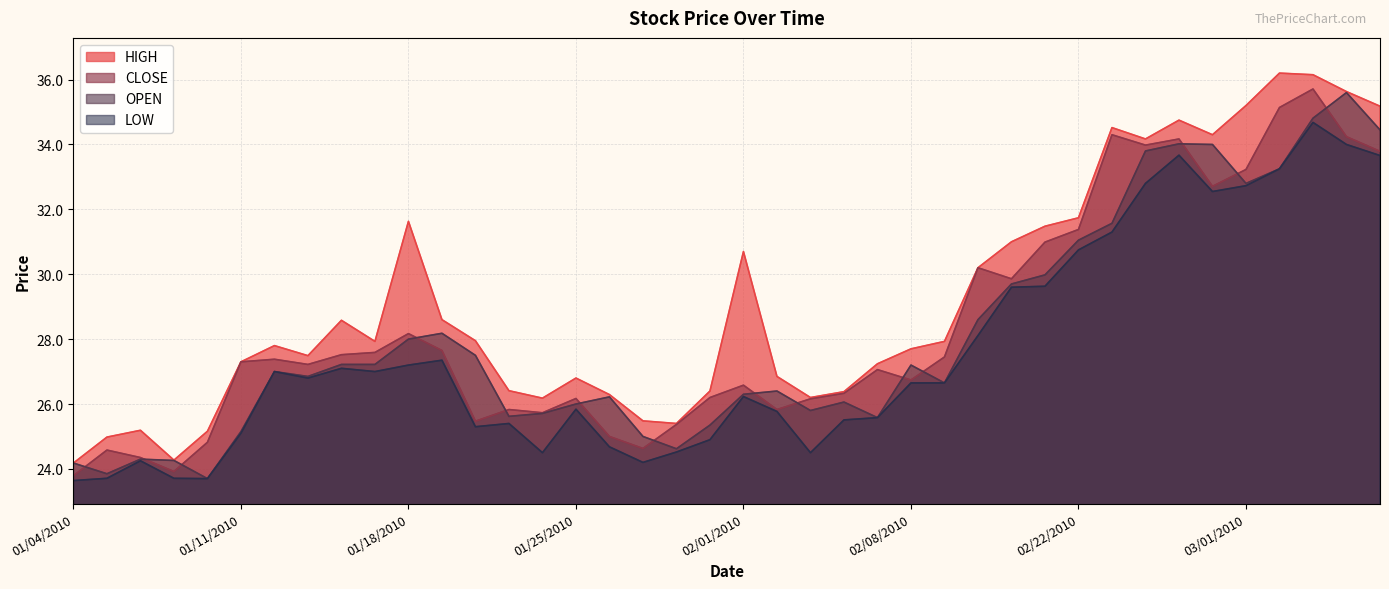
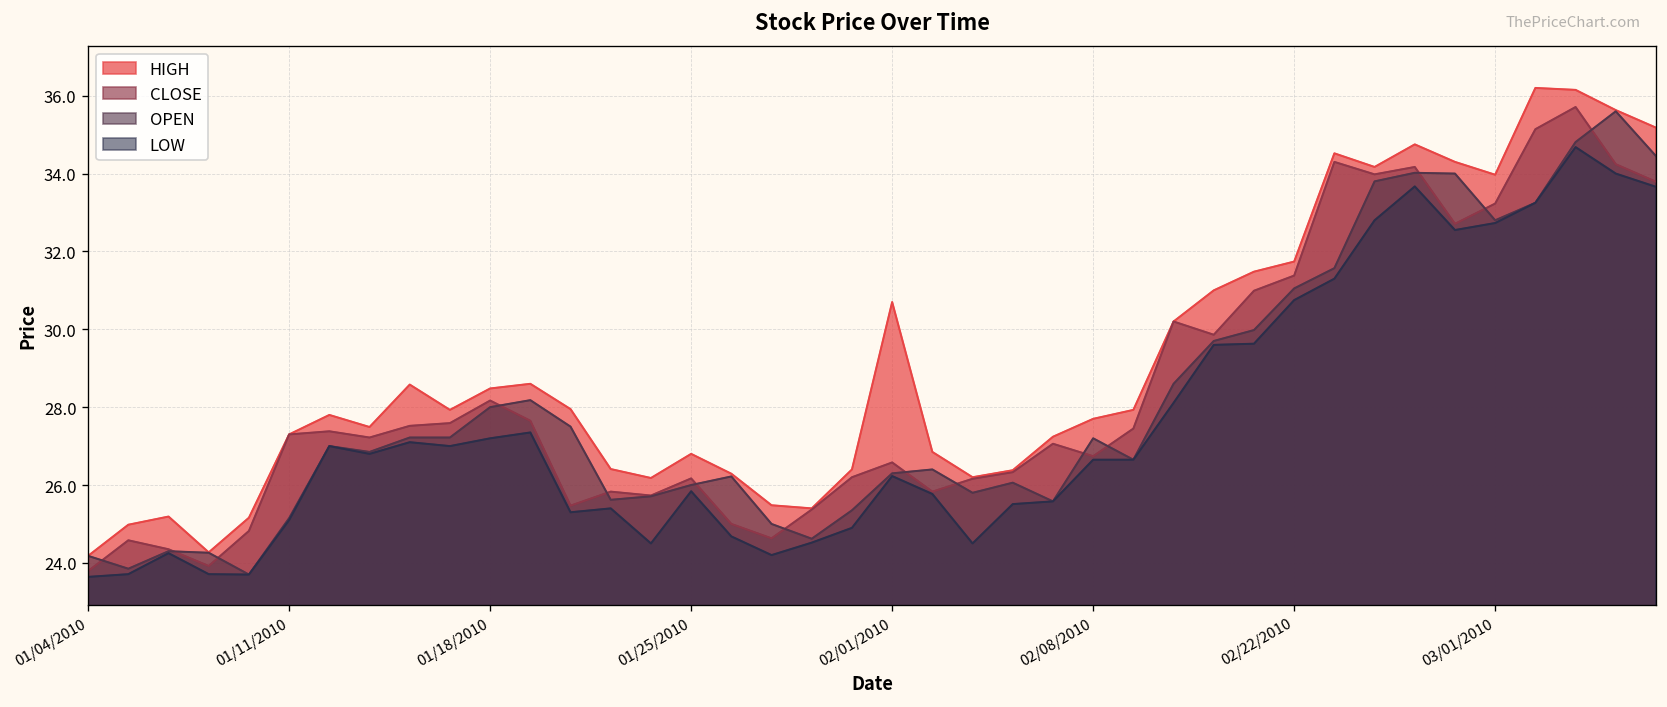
HIGH, 01/18/2010: 31.6 -> 28.5
HIGH, 03/01/2010: 35.2 -> 34.0
